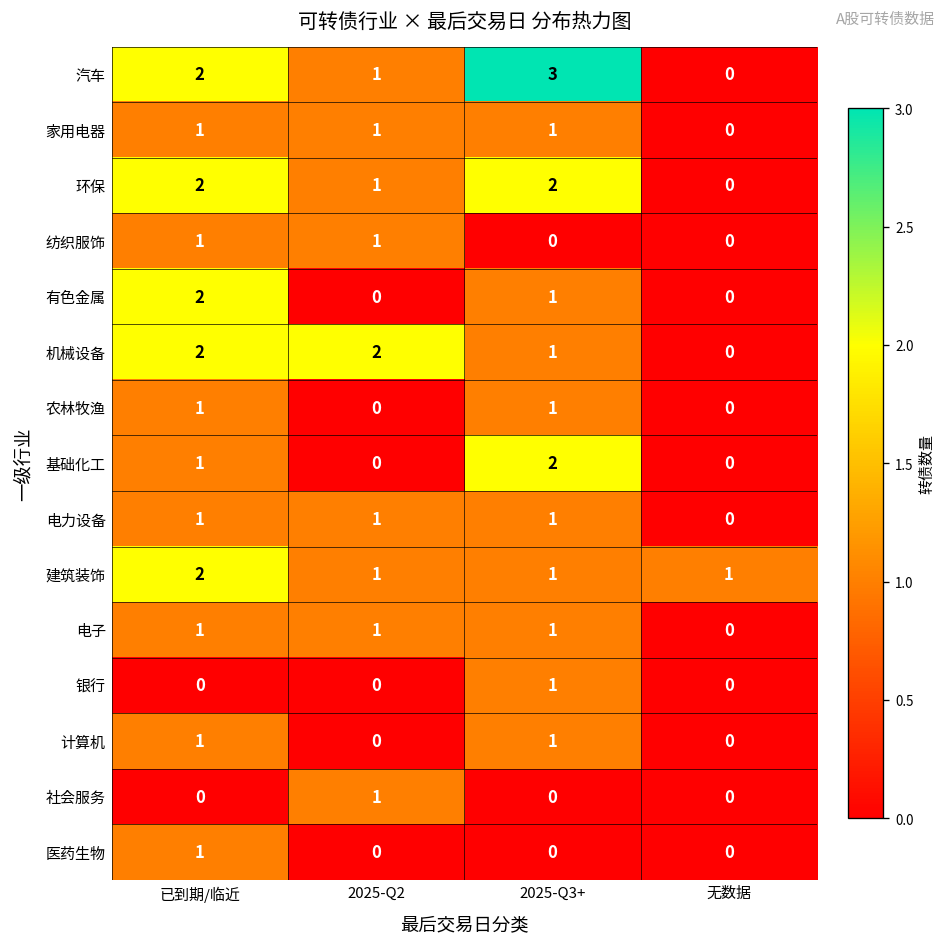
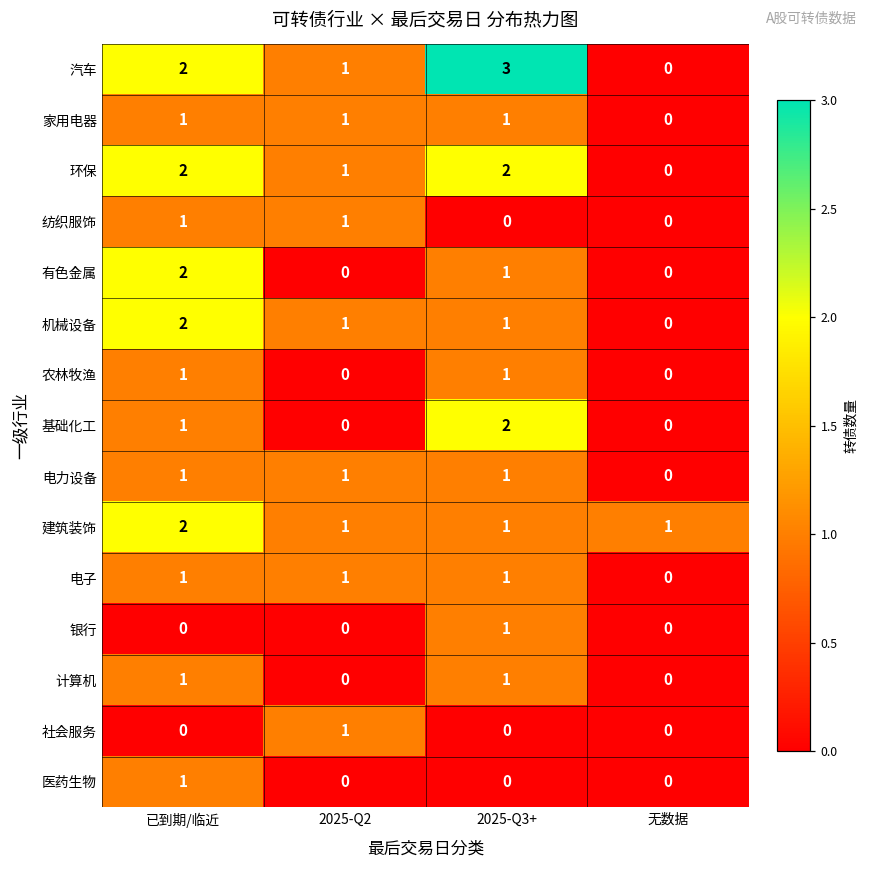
机械设备, 2025-Q2: 2 -> 1
